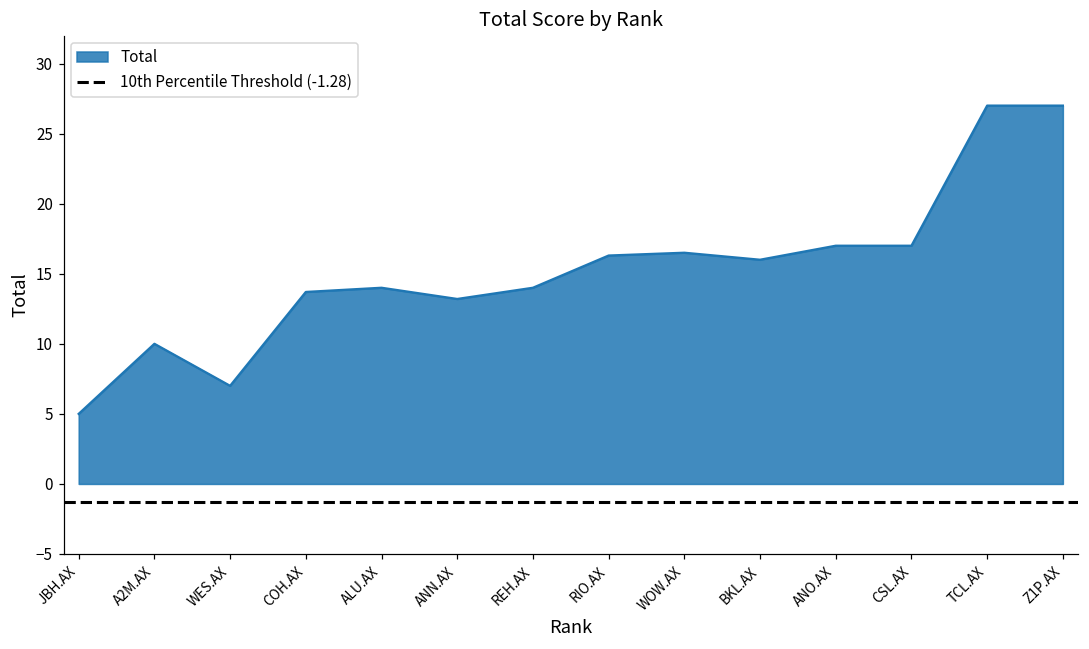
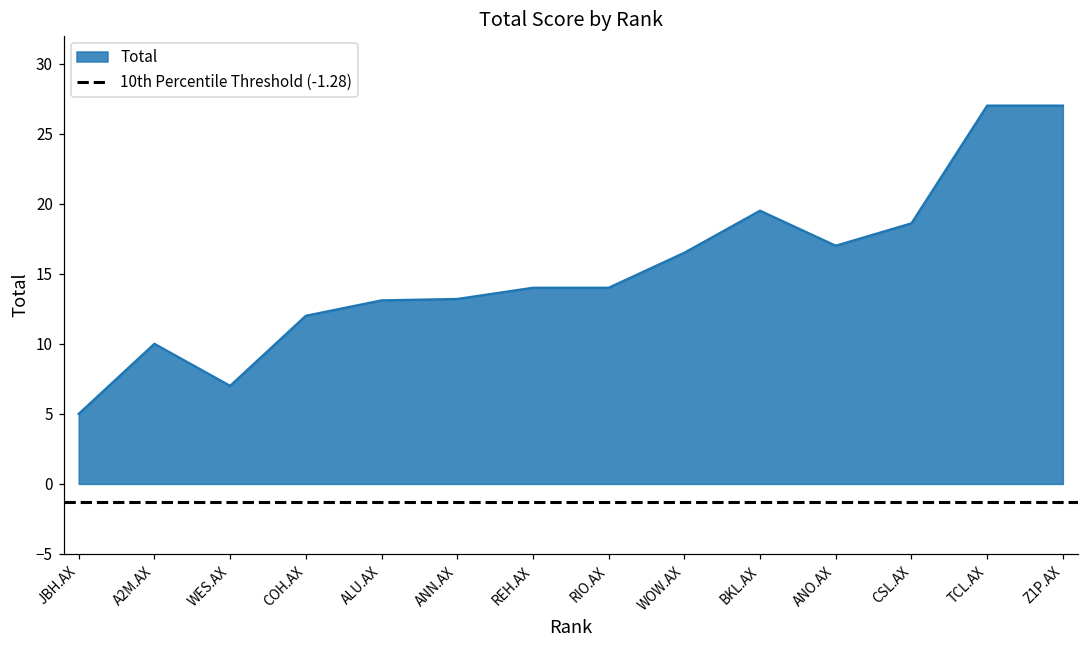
COH.AX: 13.7 -> 12.0
ALU.AX: 14.0 -> 13.1
RIO.AX: 16.3 -> 14.0
BKL.AX: 16.0 -> 19.5
CSL.AX: 17.0 -> 18.6
